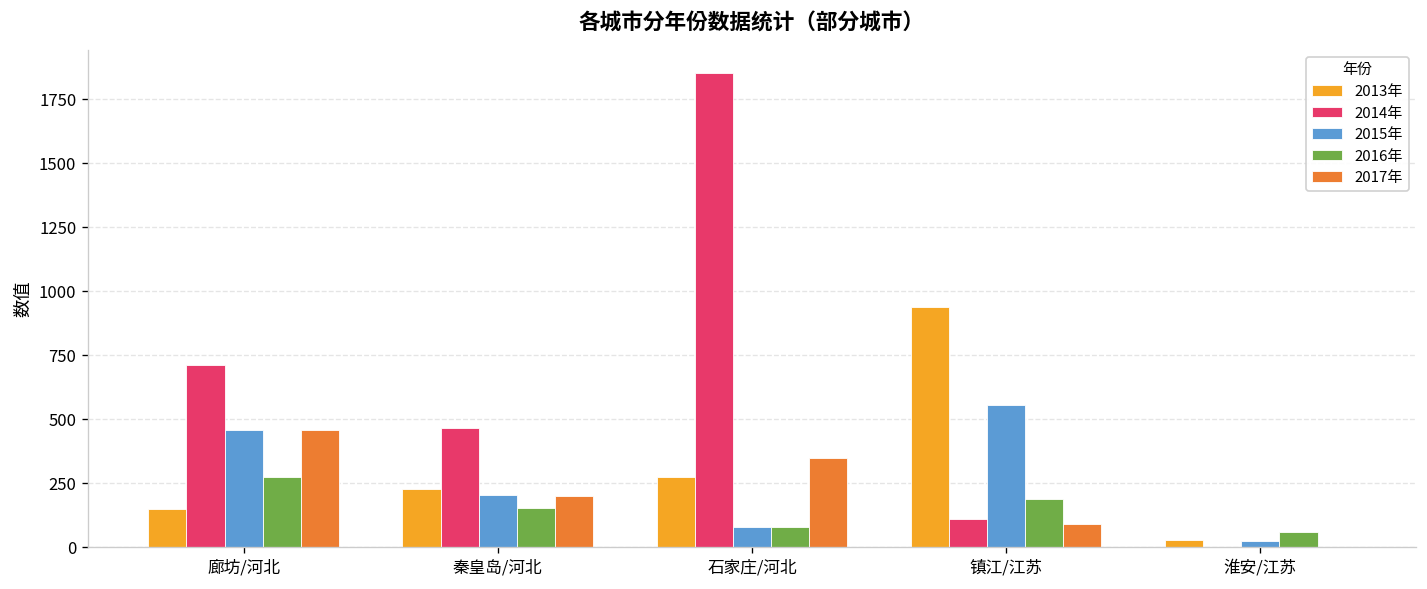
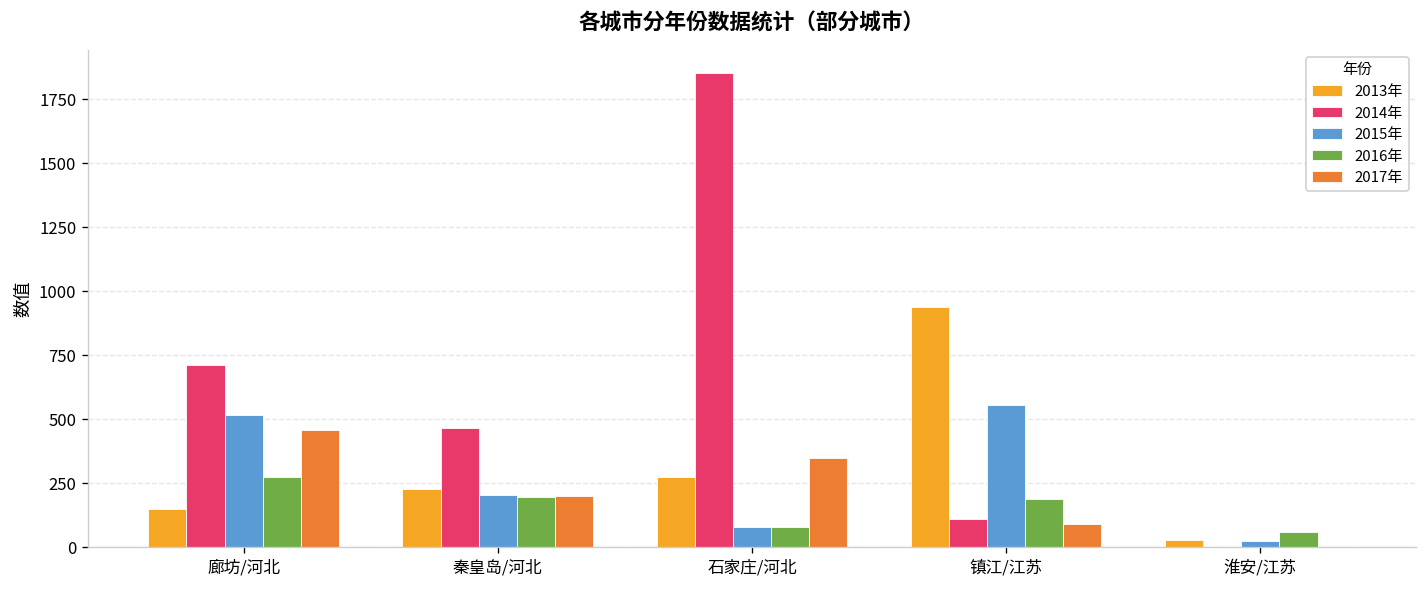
2015年, 廊坊/河北: 460 -> 520
2016年, 秦皇岛/河北: 160 -> 200
